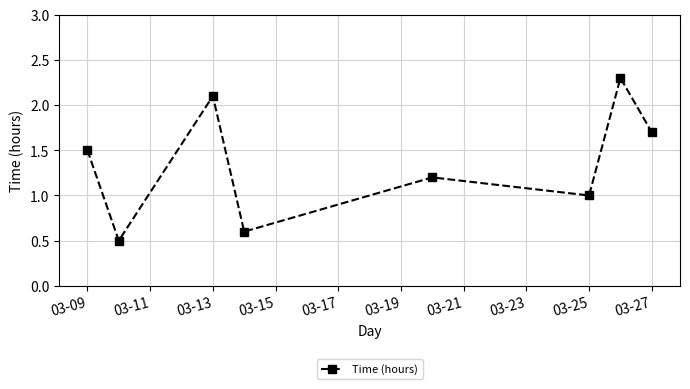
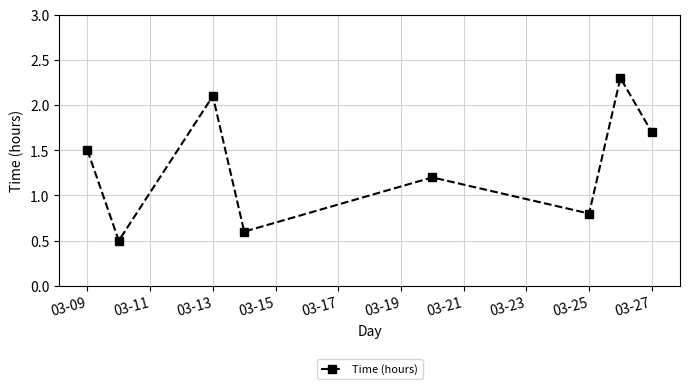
03-25: 1.0 -> 0.8
